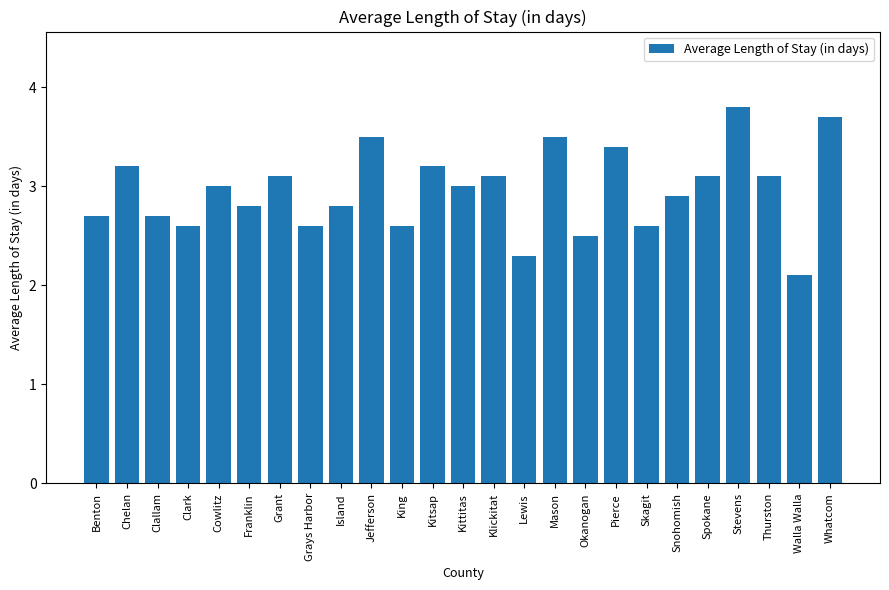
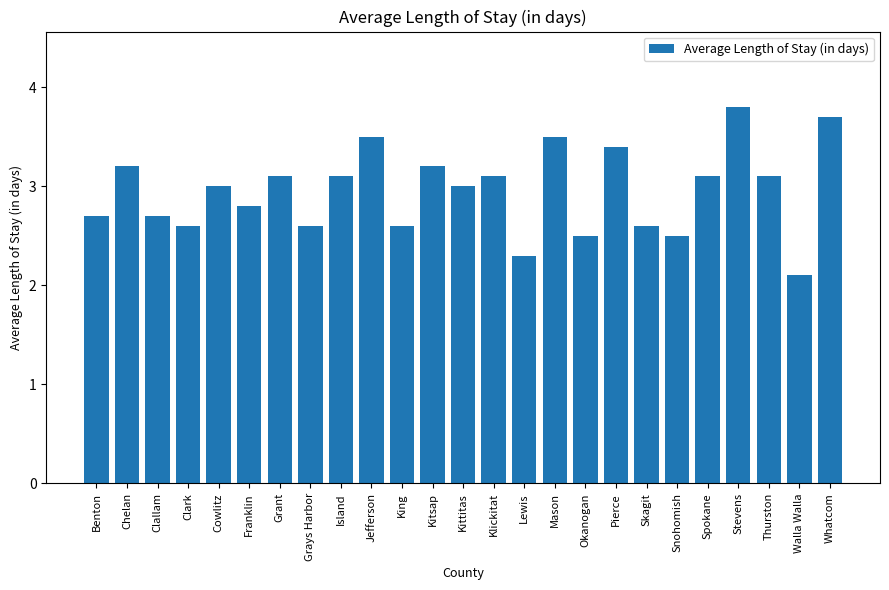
Island: 2.8 -> 3.1
Snohomish: 2.9 -> 2.5
